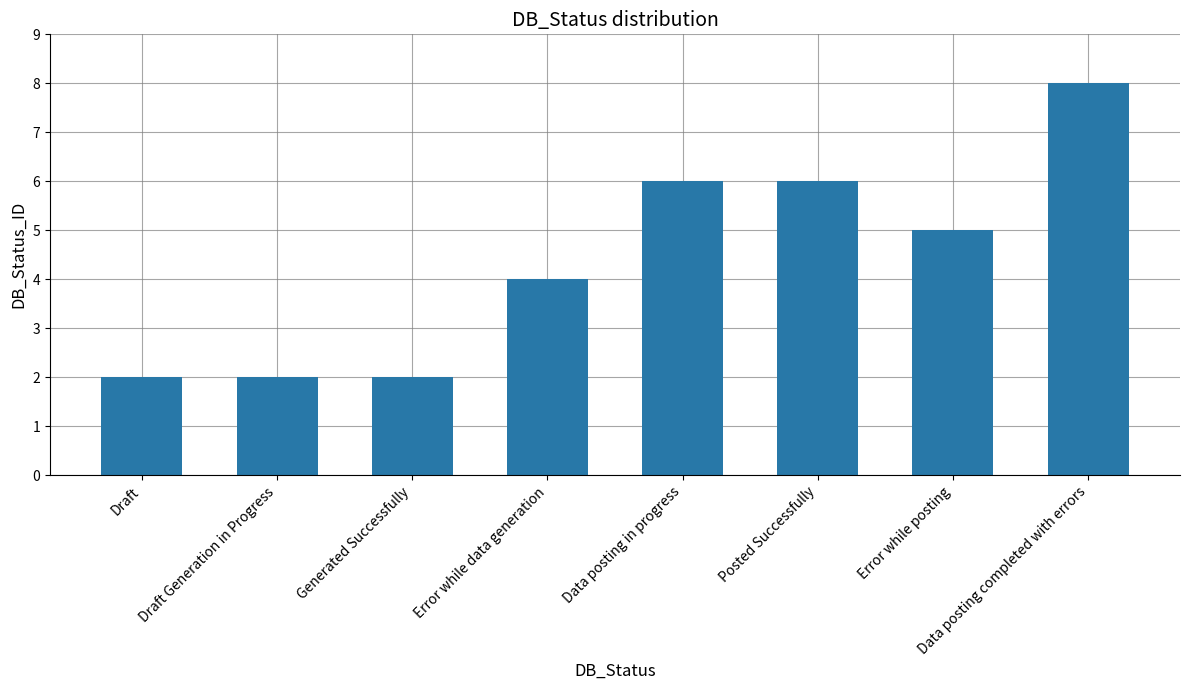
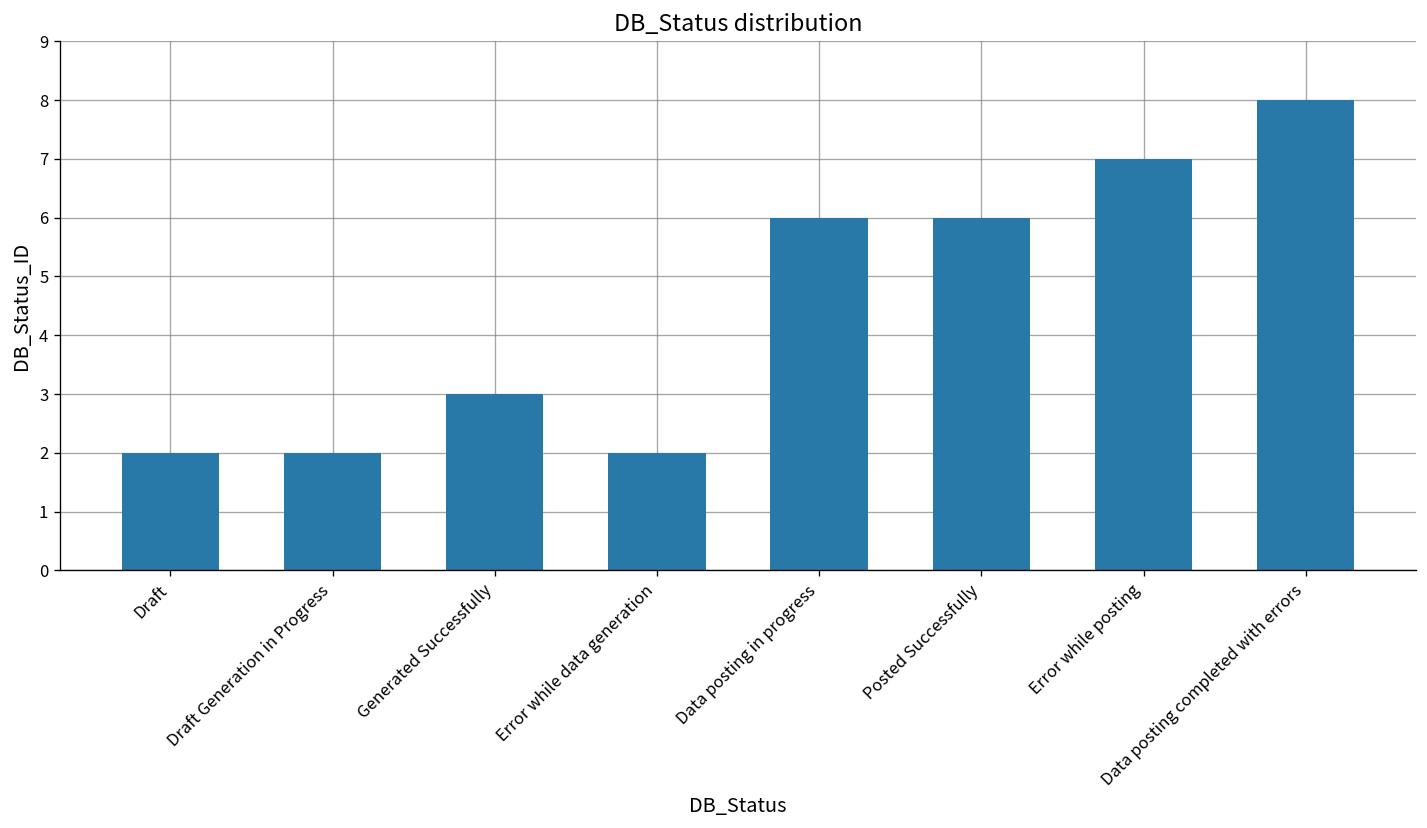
Generated Successfully: 2 -> 3
Error while data generation: 4 -> 2
Error while posting: 5 -> 7
